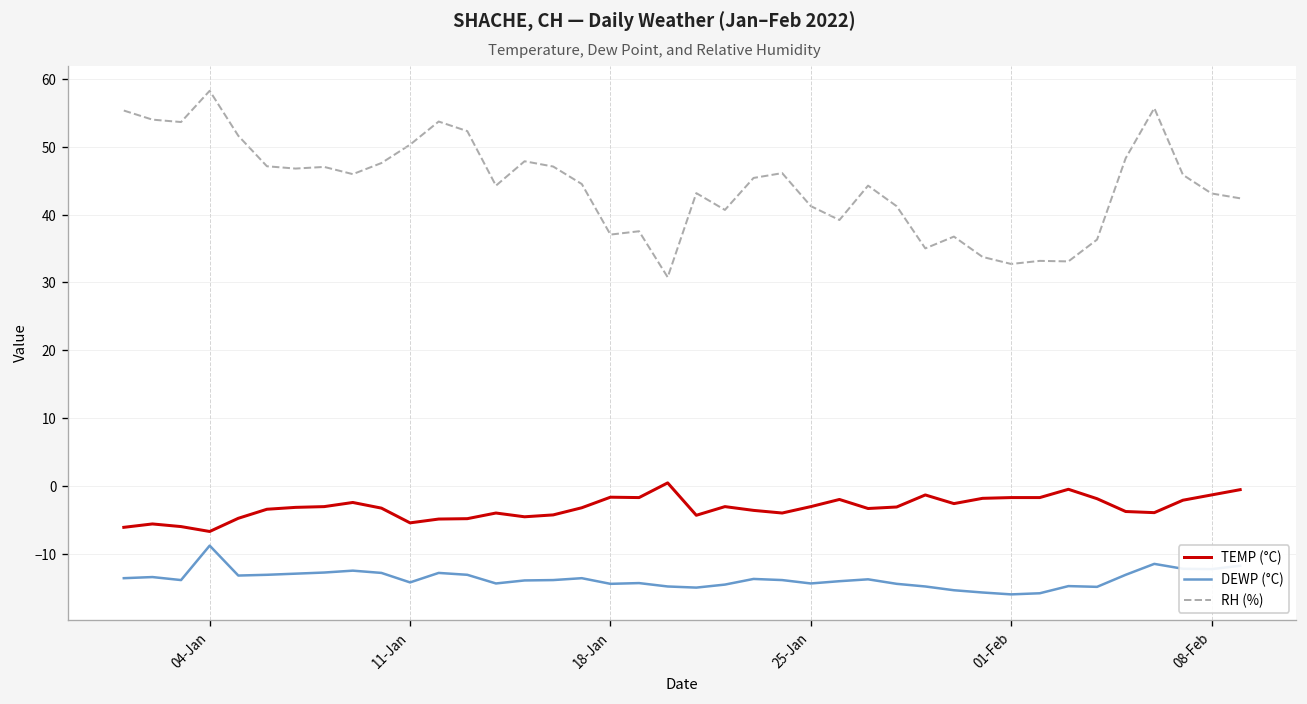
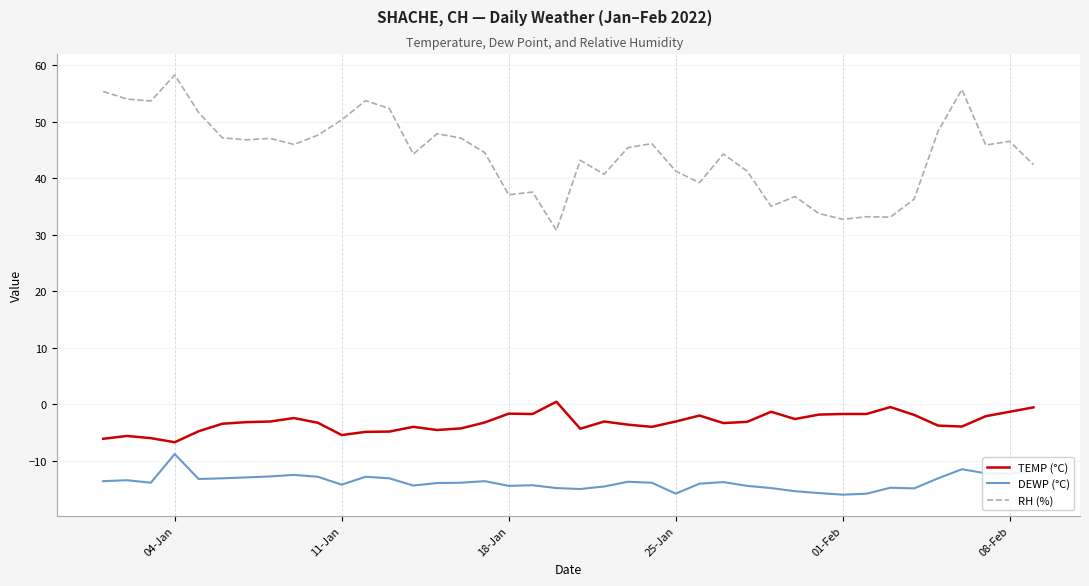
DEWP (°C), 25-Jan: -14 -> -16
RH (%), 08-Feb: 43 -> 47
